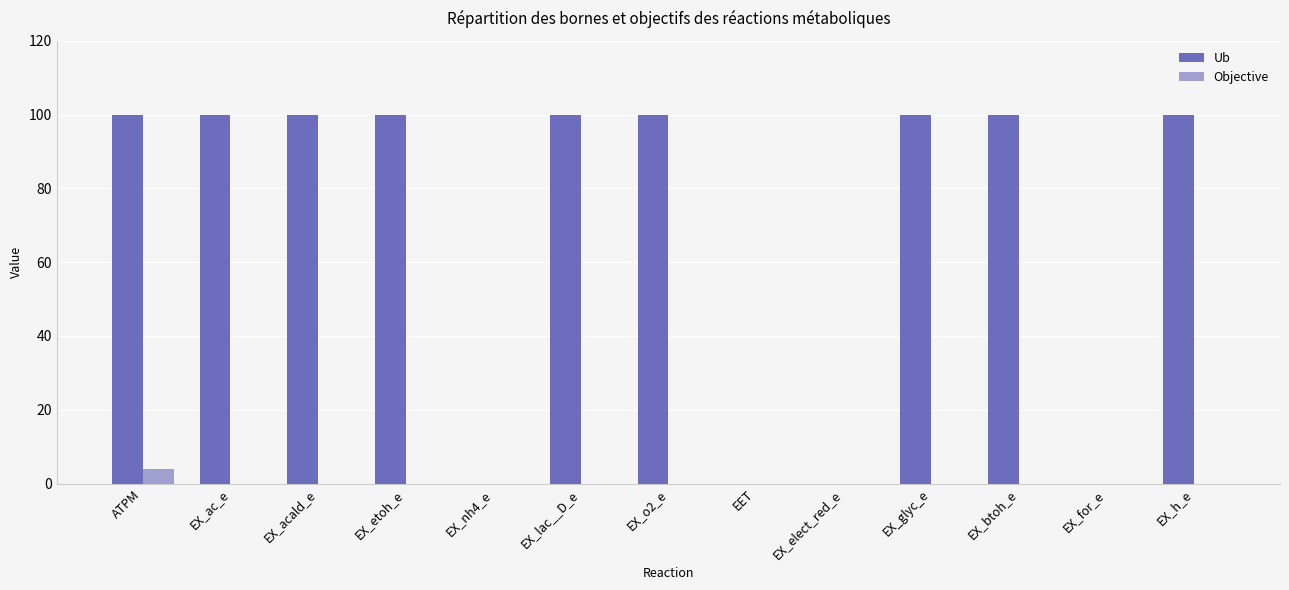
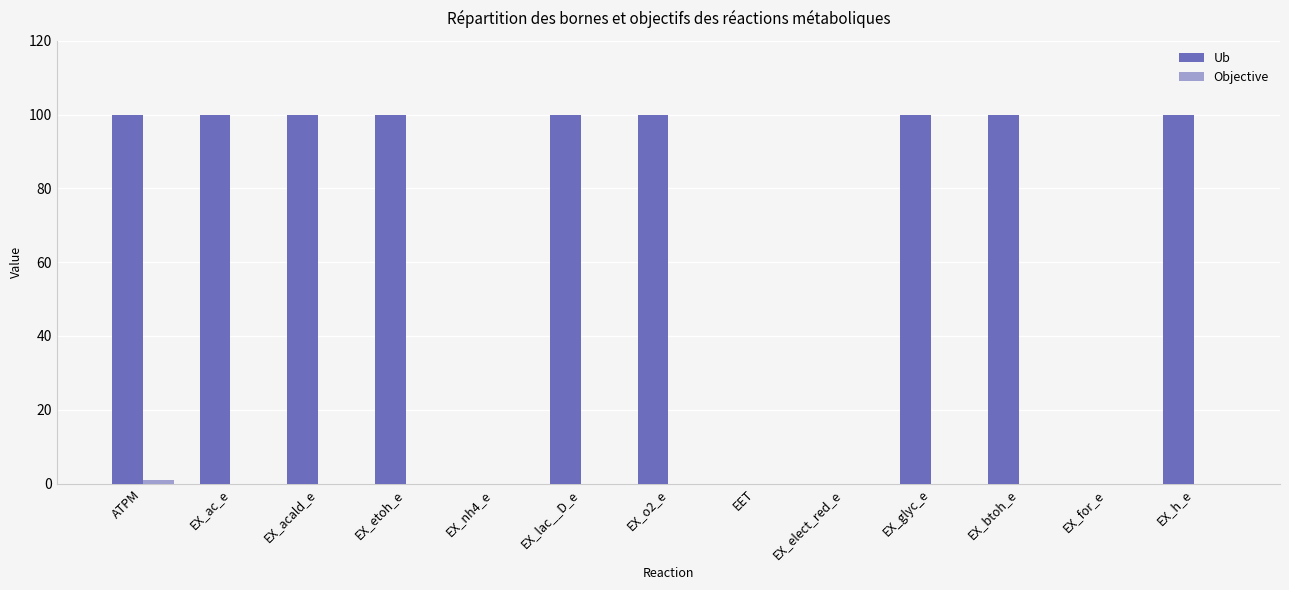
Objective, ATPM: 4 -> 1
